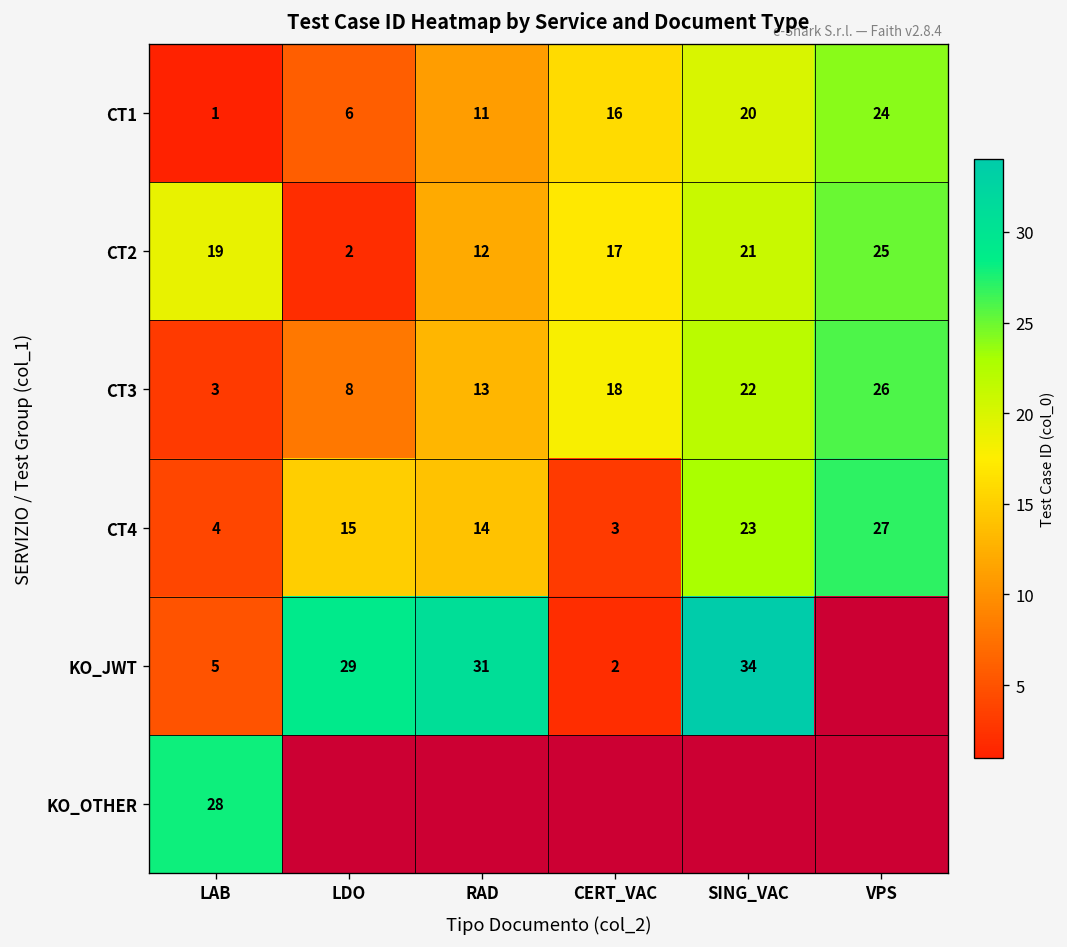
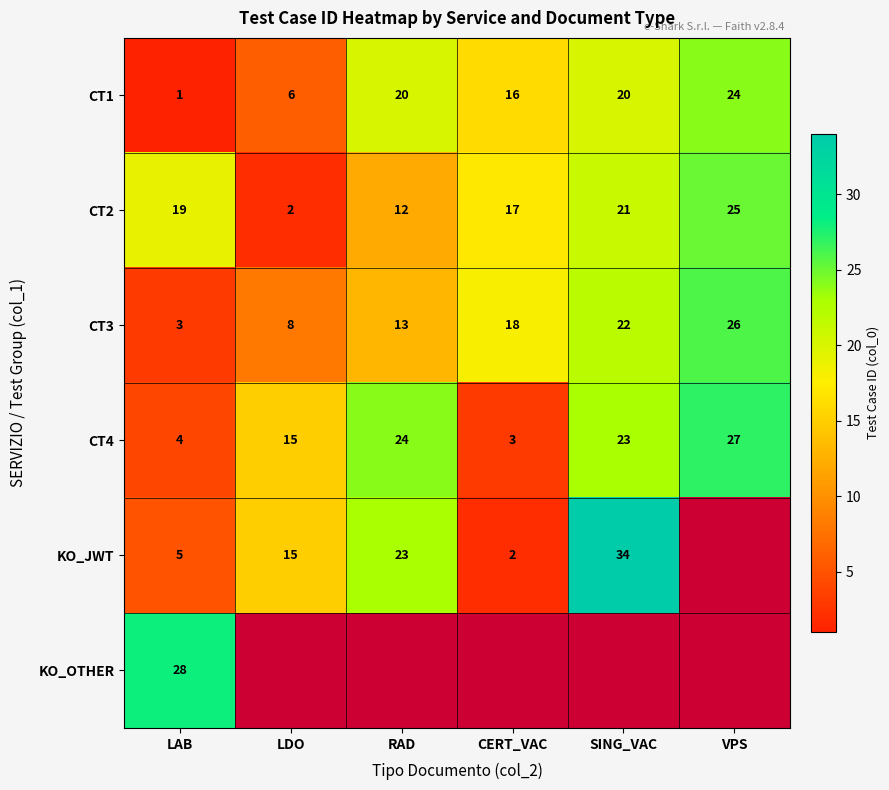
CT1, RAD: 11 -> 20
CT4, RAD: 14 -> 24
KO_JWT, LDO: 29 -> 15
KO_JWT, RAD: 31 -> 23
